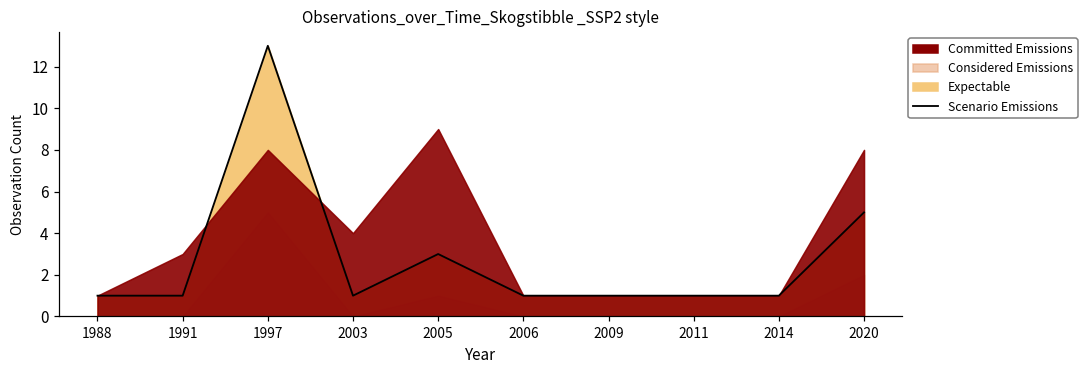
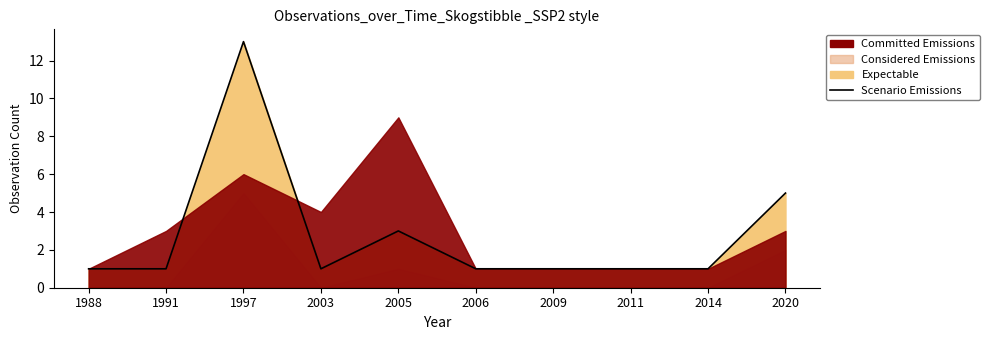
Committed Emissions, 1997: 8 -> 6
Committed Emissions, 2020: 8 -> 3
